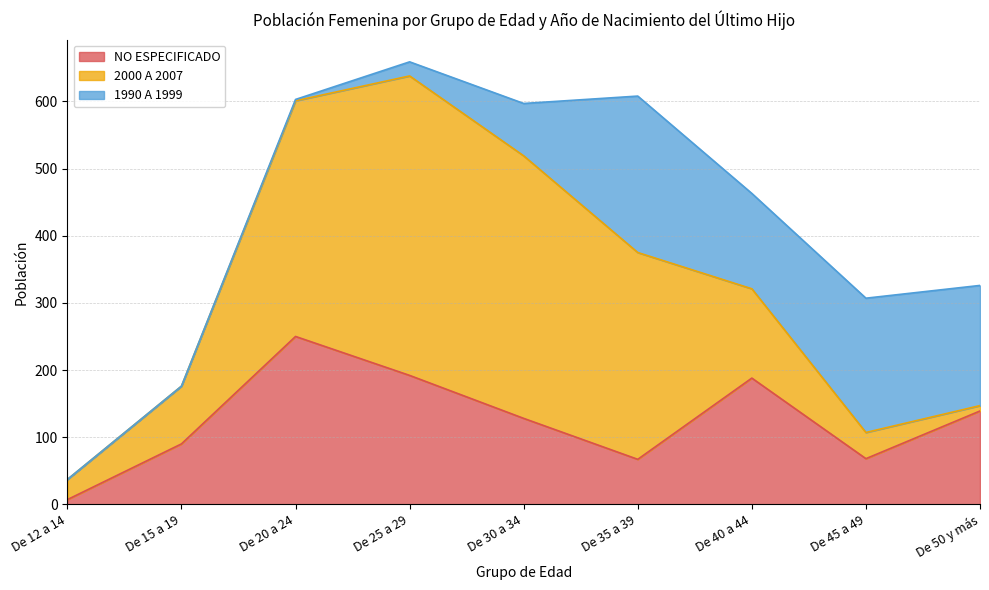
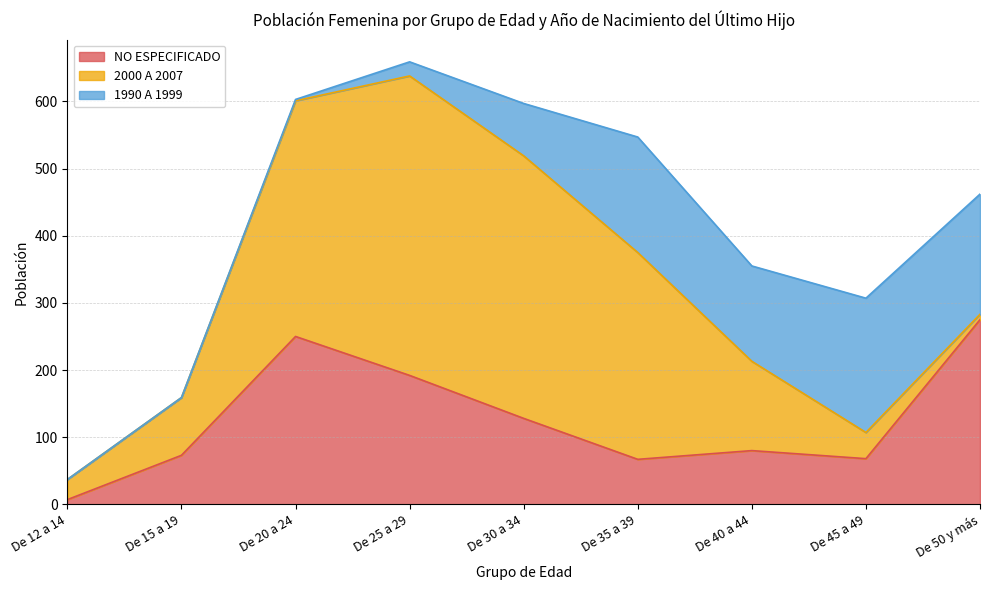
NO ESPECIFICADO, De 15 a 19: 90 -> 70
1990 A 1999, De 35 a 39: 230 -> 170
NO ESPECIFICADO, De 40 a 44: 190 -> 80
NO ESPECIFICADO, De 50 y más: 140 -> 280
